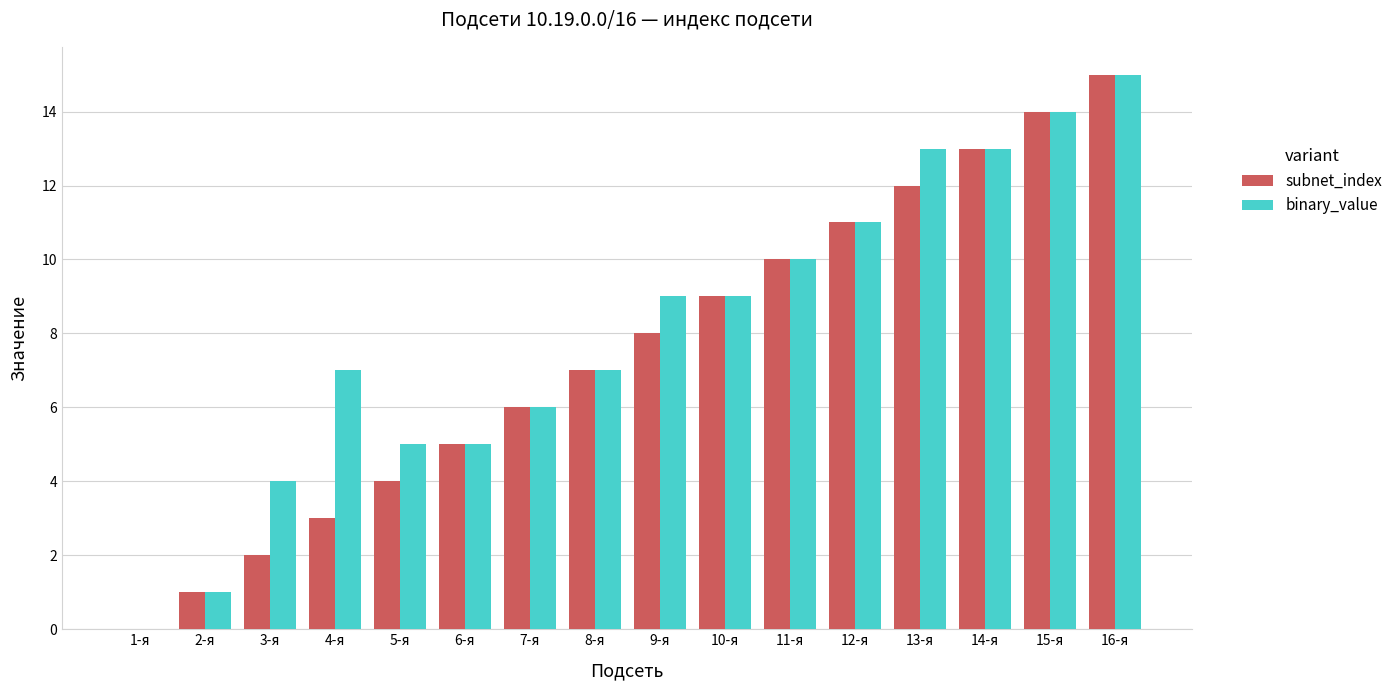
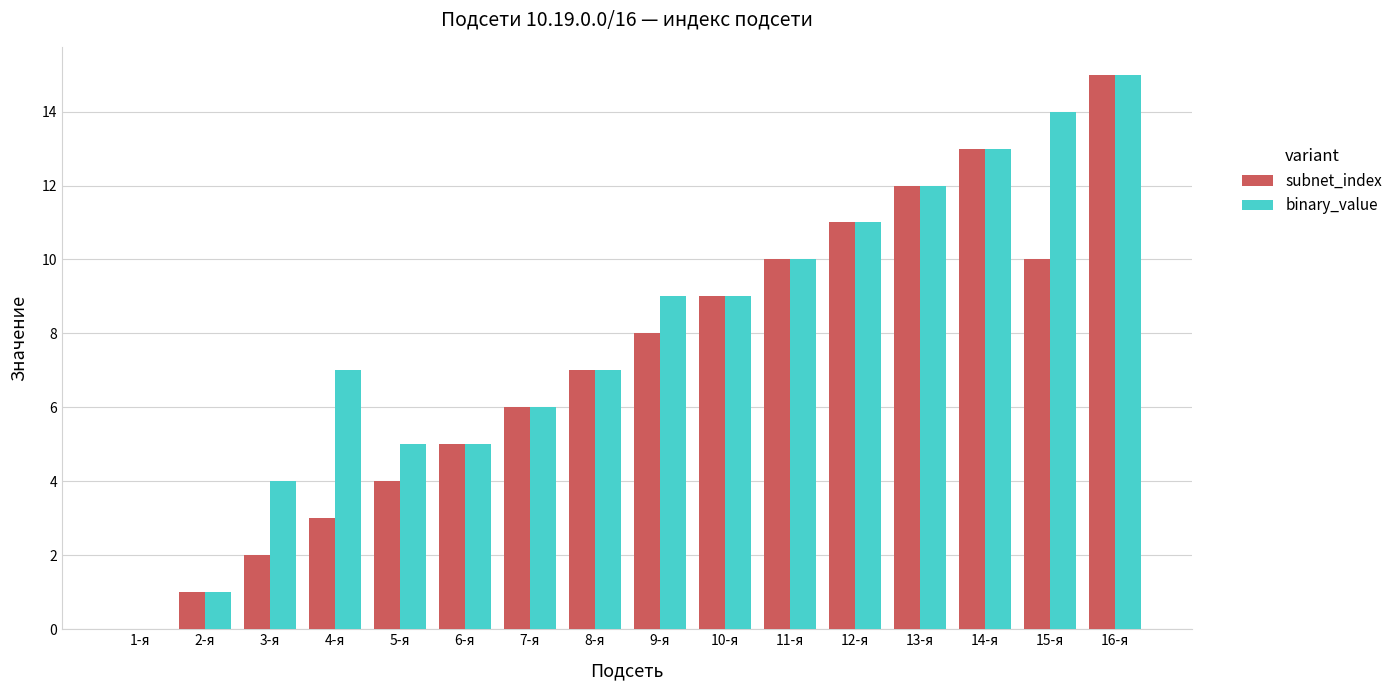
binary_value, 13-я: 13 -> 12
subnet_index, 15-я: 14 -> 10
